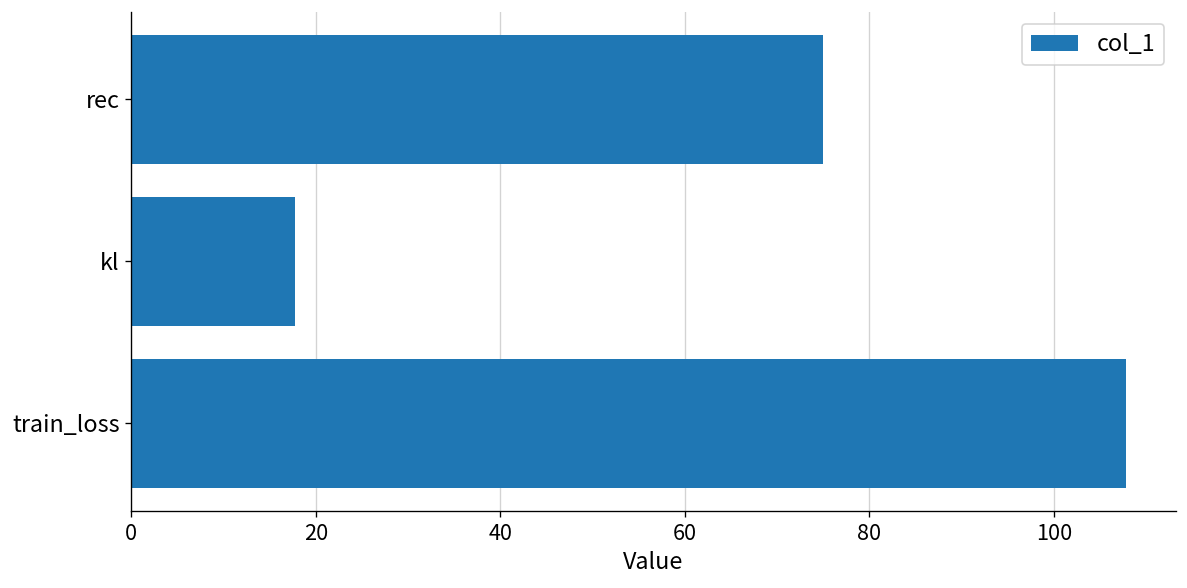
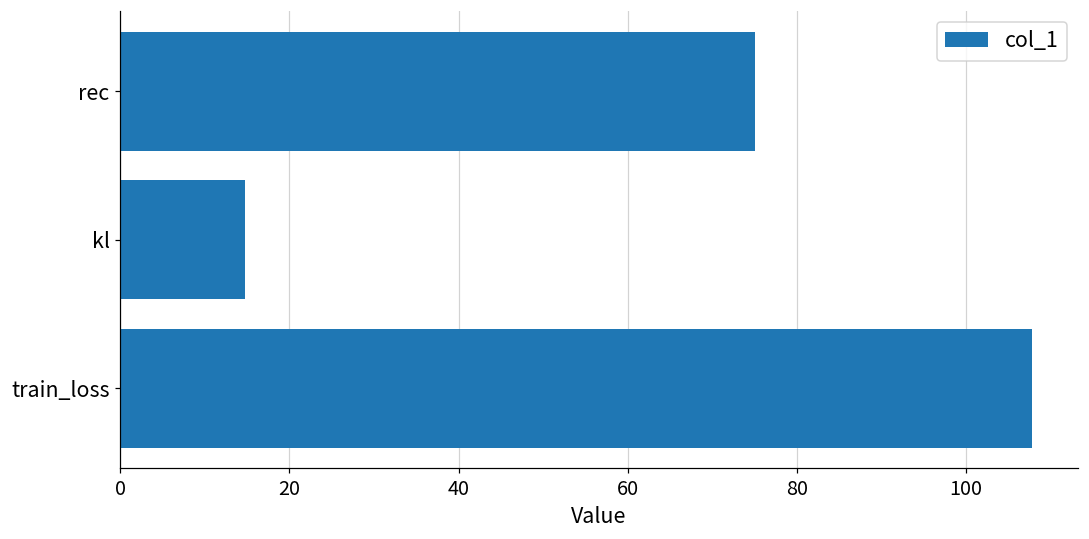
kl: 18 -> 15
